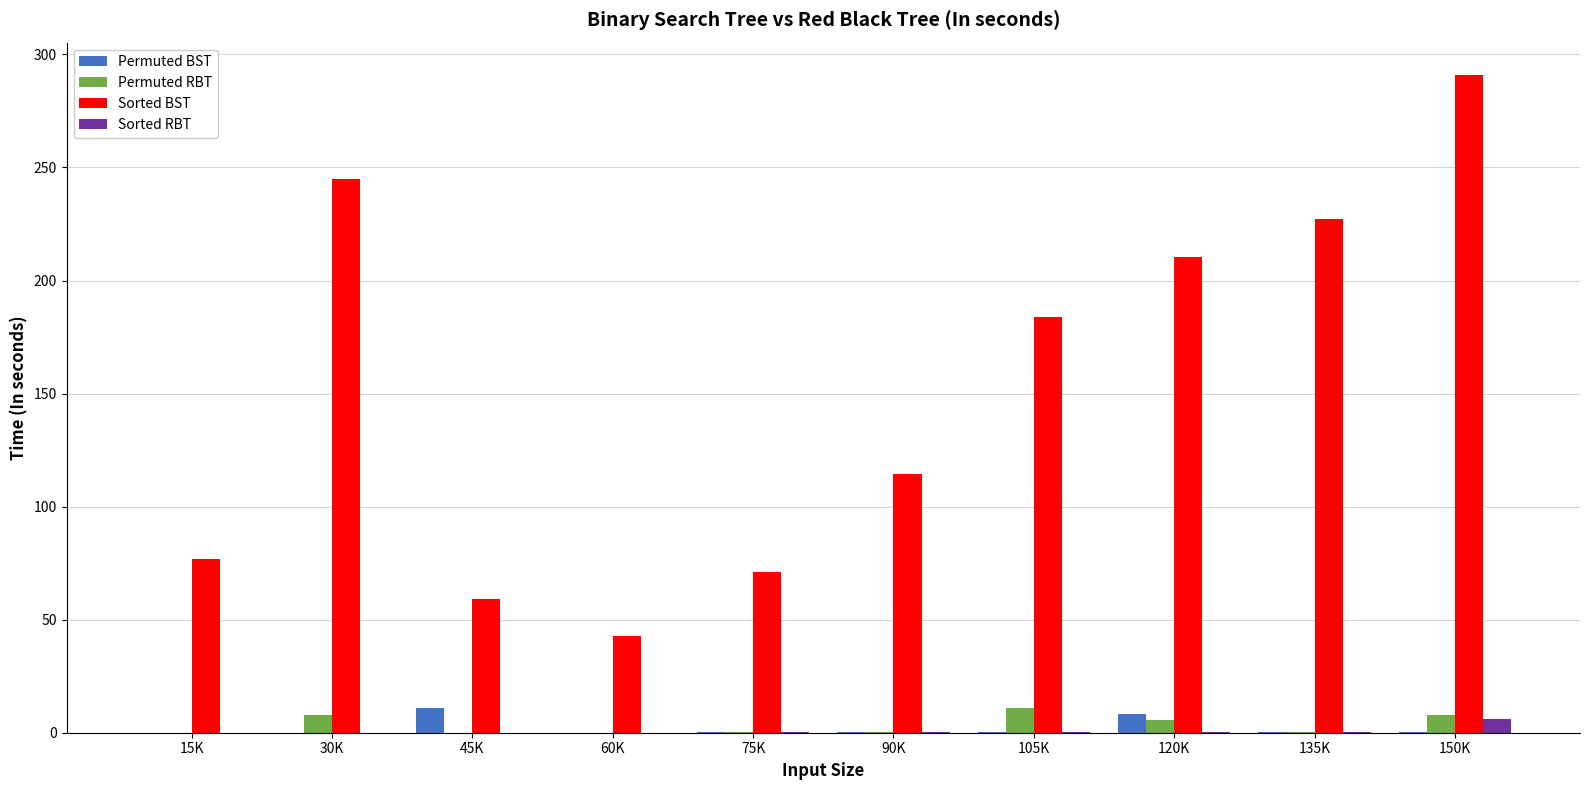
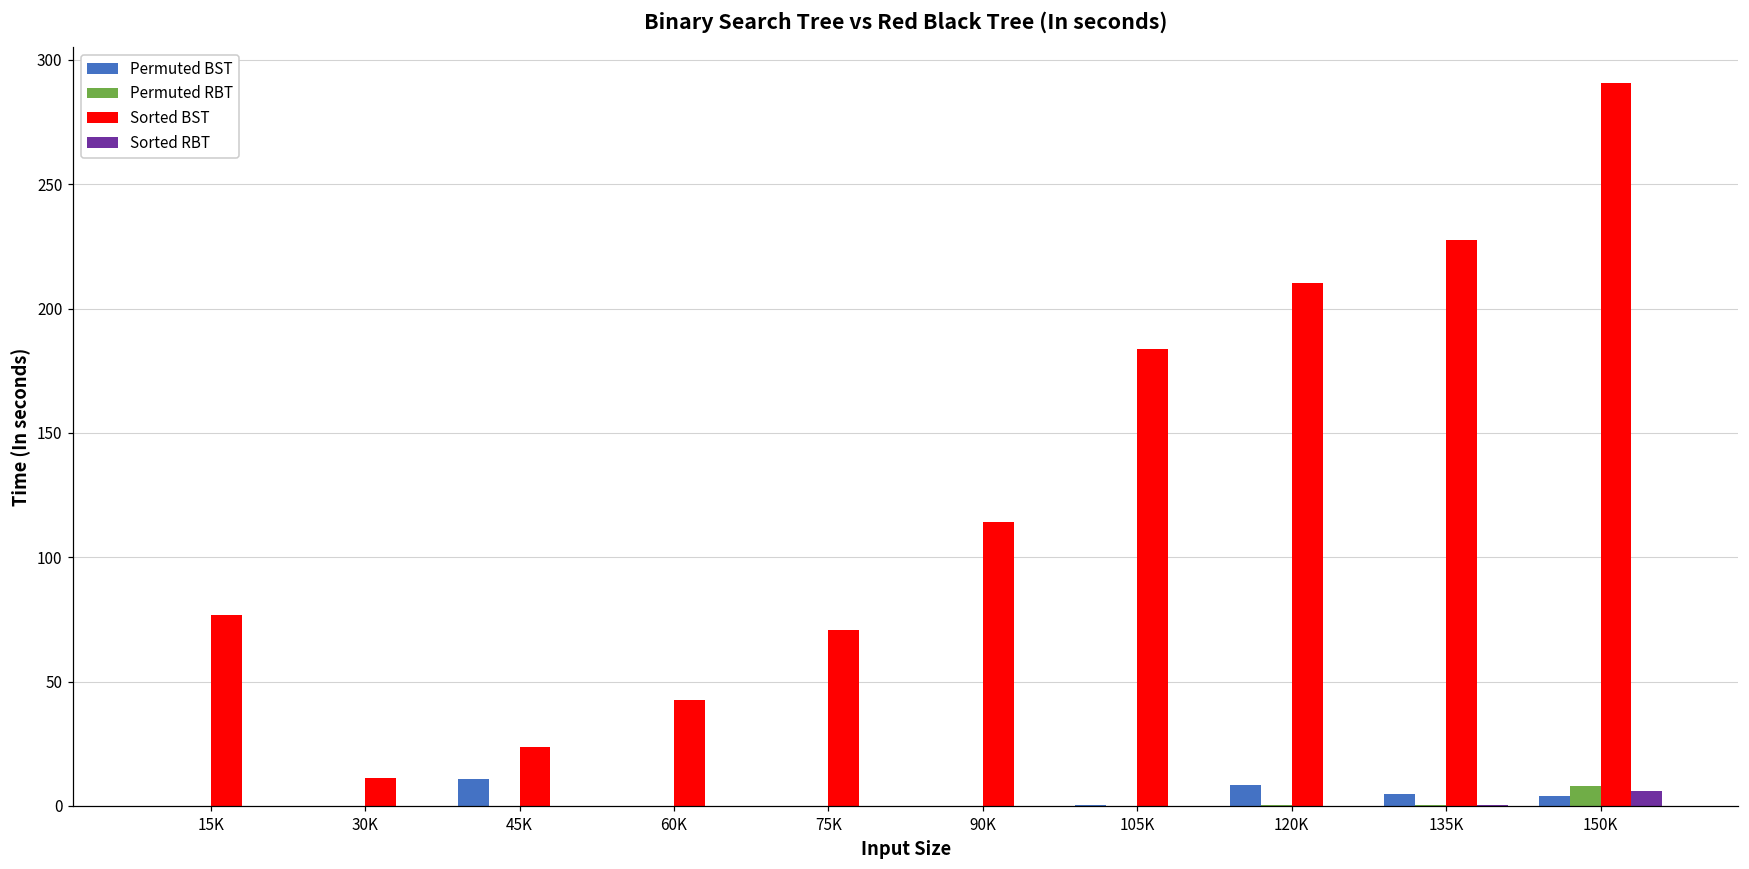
Permuted RBT, 30K: 8 -> 0
Sorted BST, 30K: 245 -> 11
Sorted BST, 45K: 59 -> 24
Permuted RBT, 105K: 11 -> 0
Permuted RBT, 120K: 6 -> 0
Permuted BST, 135K: 0 -> 5
Permuted BST, 150K: 0 -> 4
